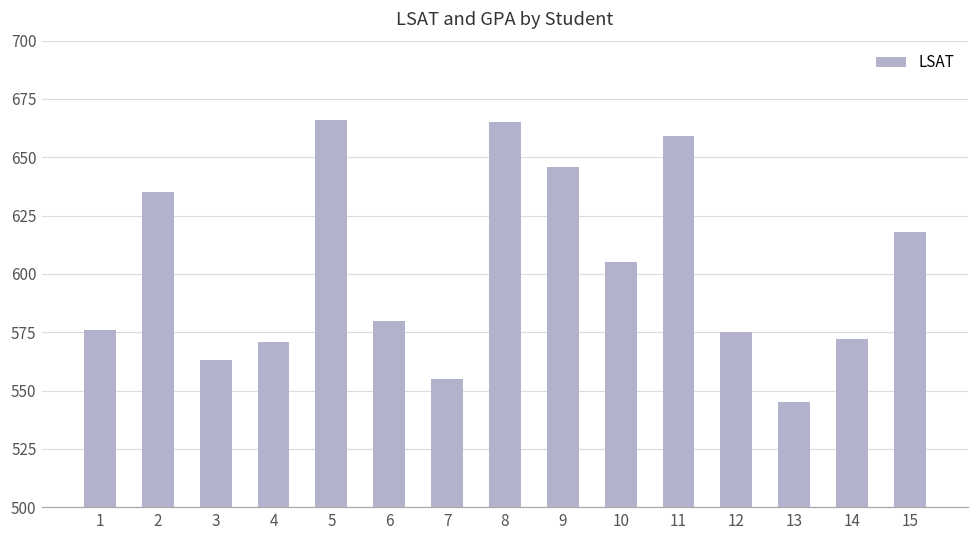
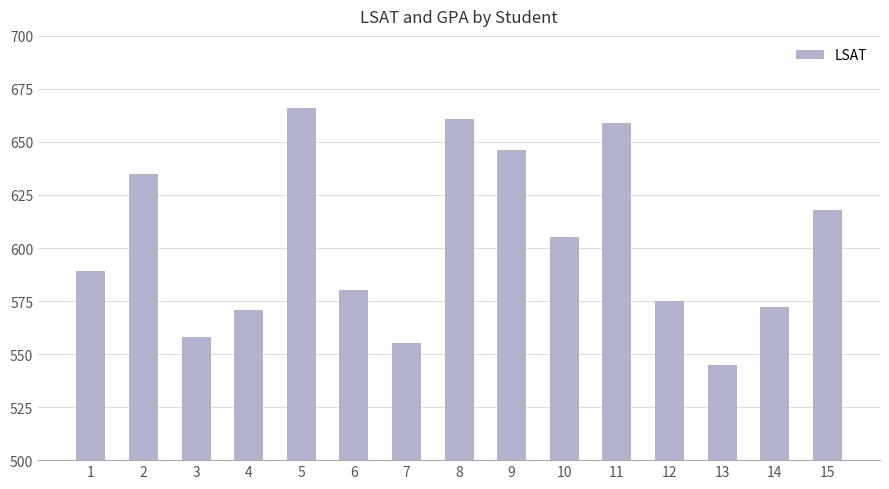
1: 576 -> 589
3: 563 -> 558
8: 665 -> 661
